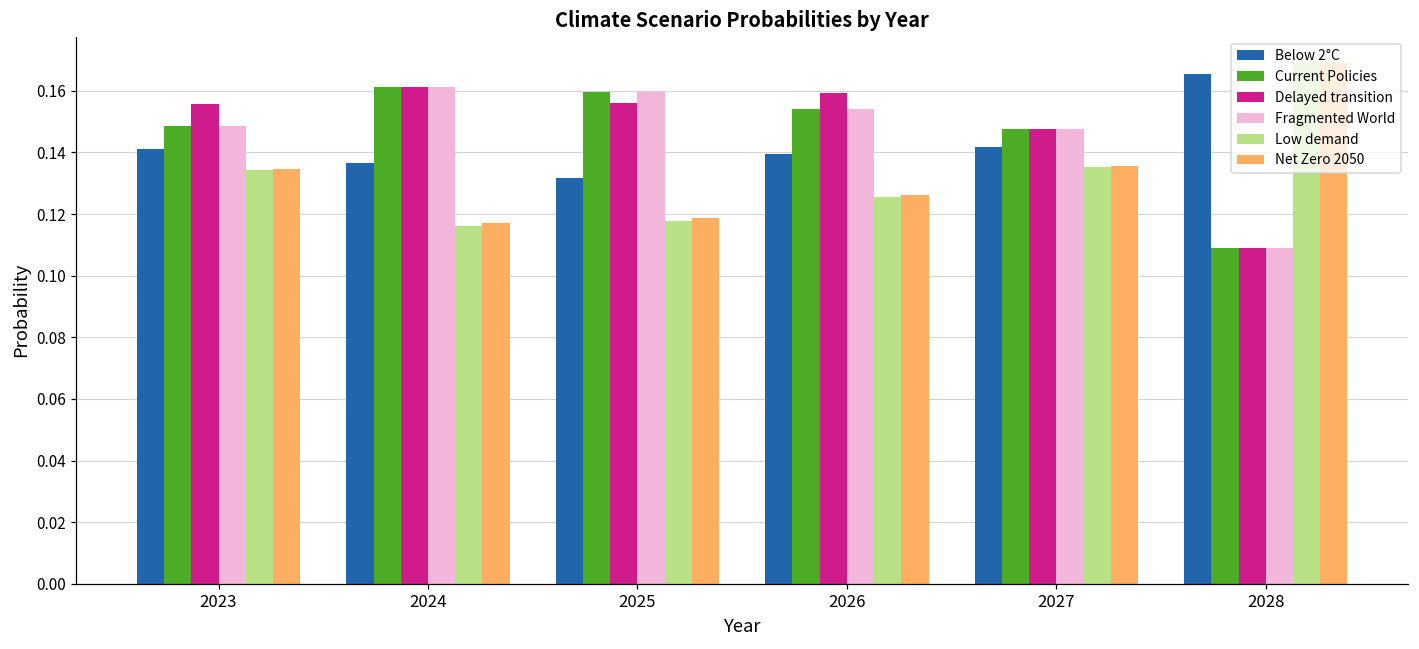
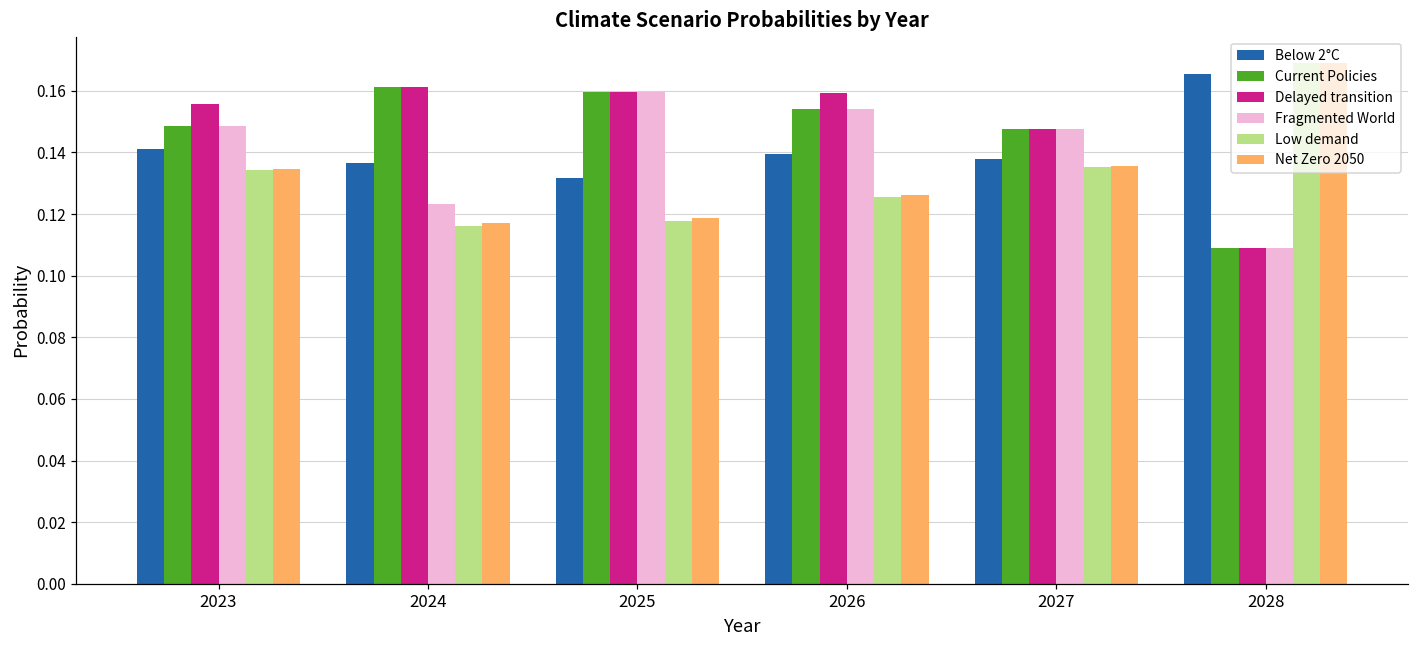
Fragmented World, 2024: 0.161 -> 0.123
Delayed transition, 2025: 0.156 -> 0.160
Below 2°C, 2027: 0.142 -> 0.138
